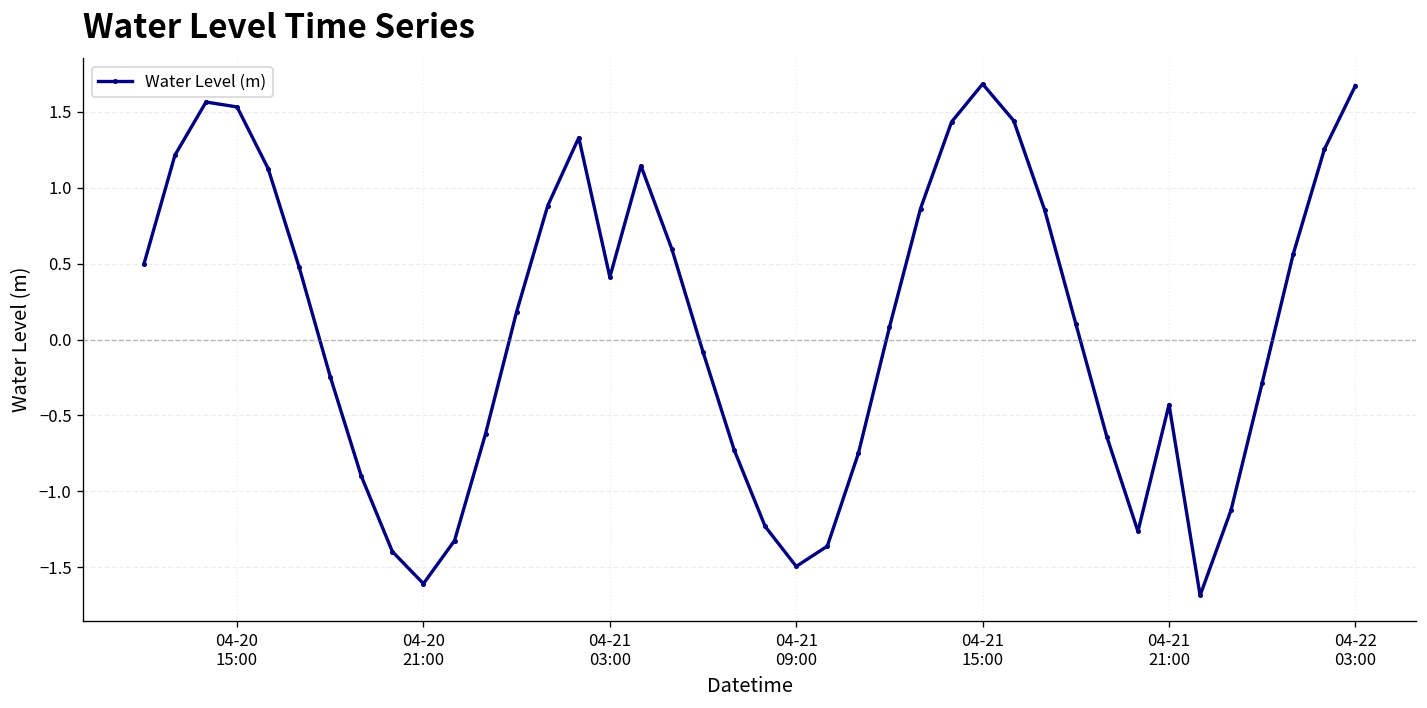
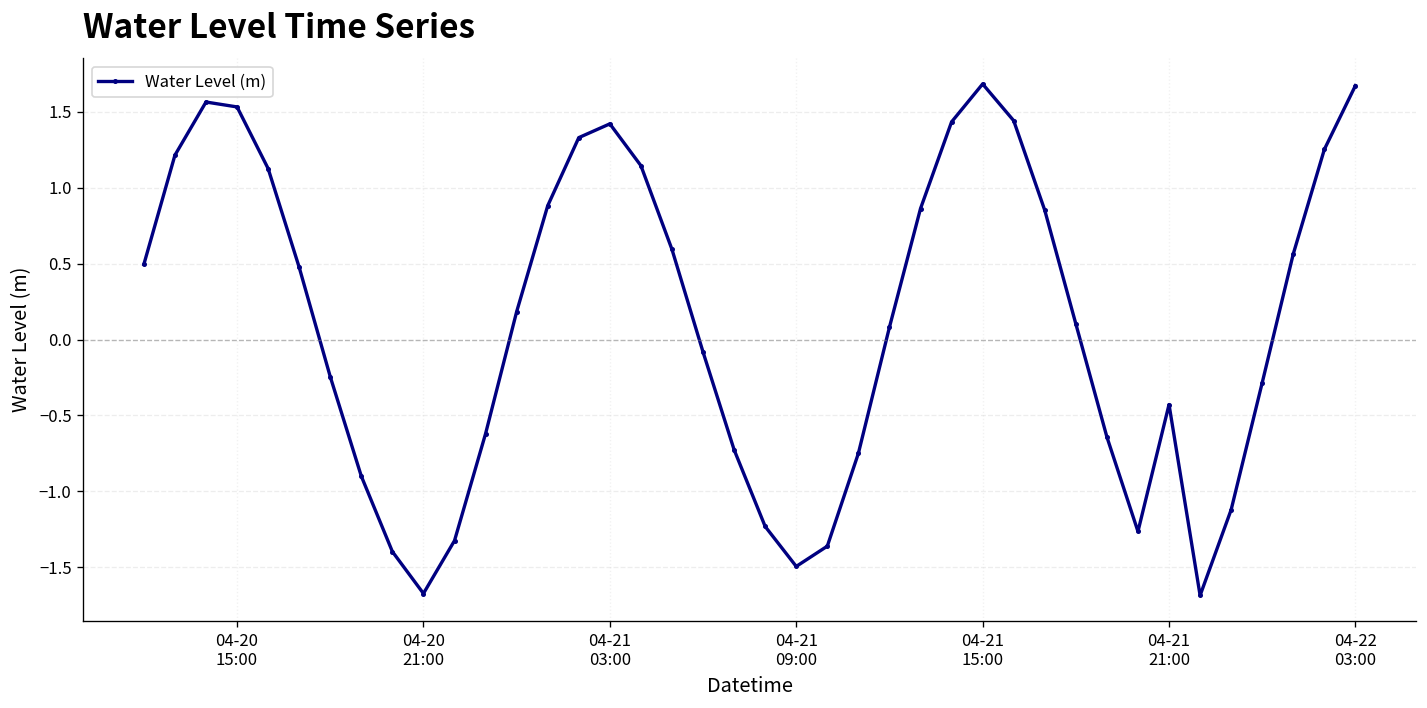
04-20 21:00: -1.61 -> -1.67
04-21 03:00: 0.41 -> 1.42
